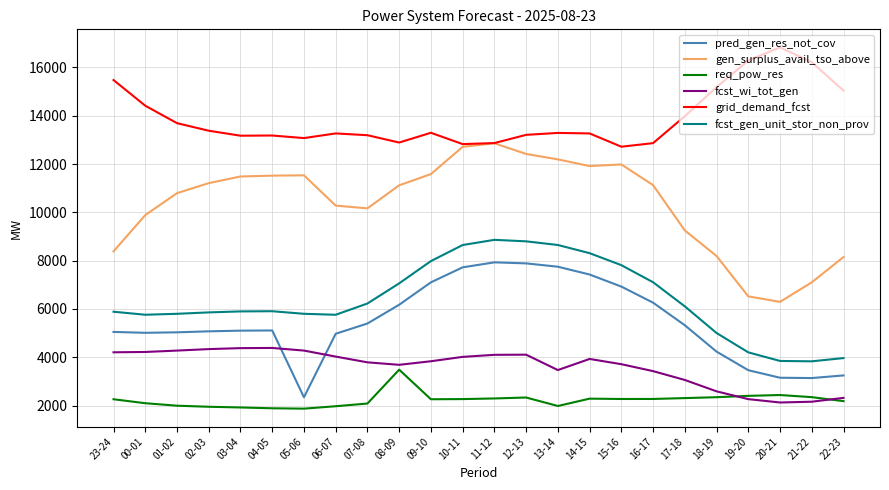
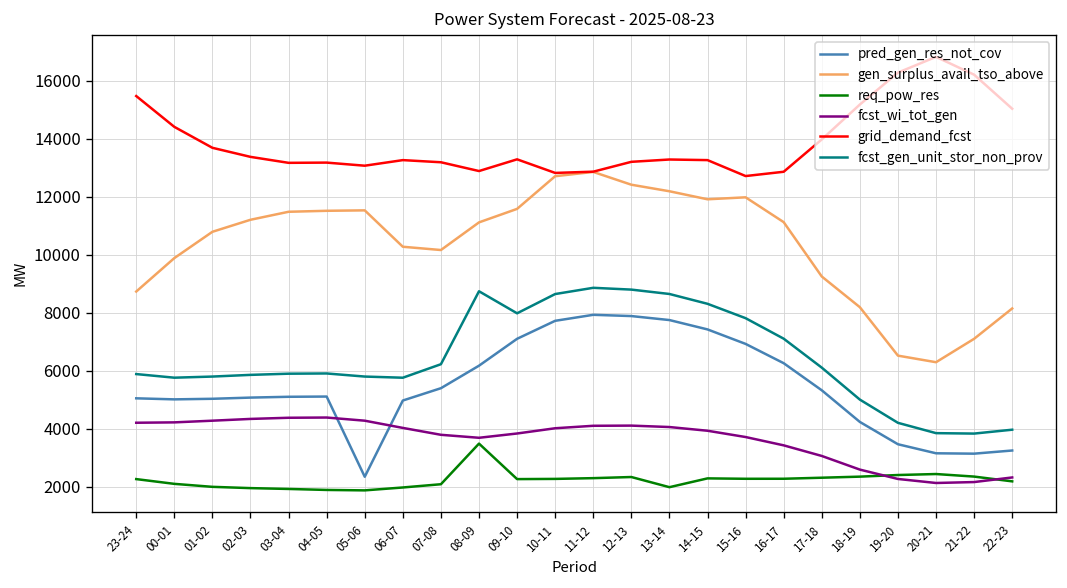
gen_surplus_avail_tso_above, 23-24: 8400 -> 8700
fcst_gen_unit_stor_non_prov, 08-09: 7100 -> 8700
fcst_wi_tot_gen, 13-14: 3500 -> 4100
